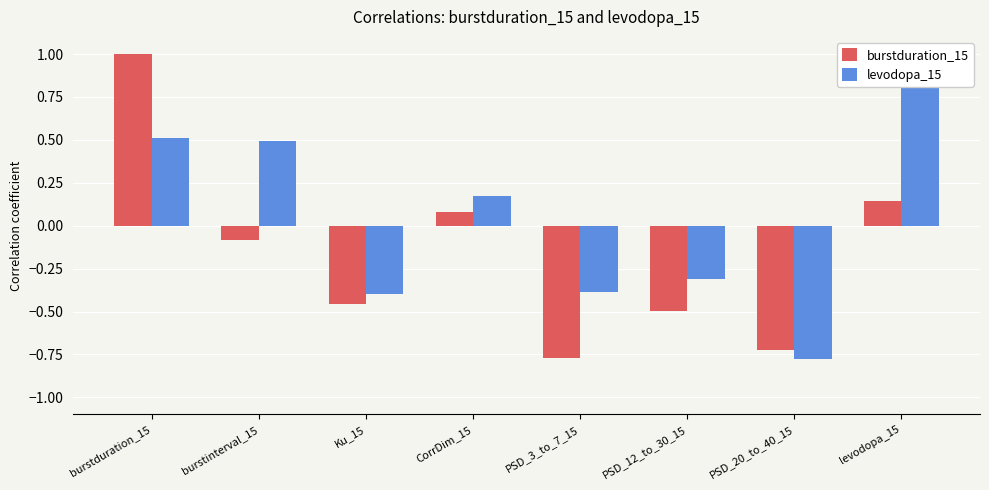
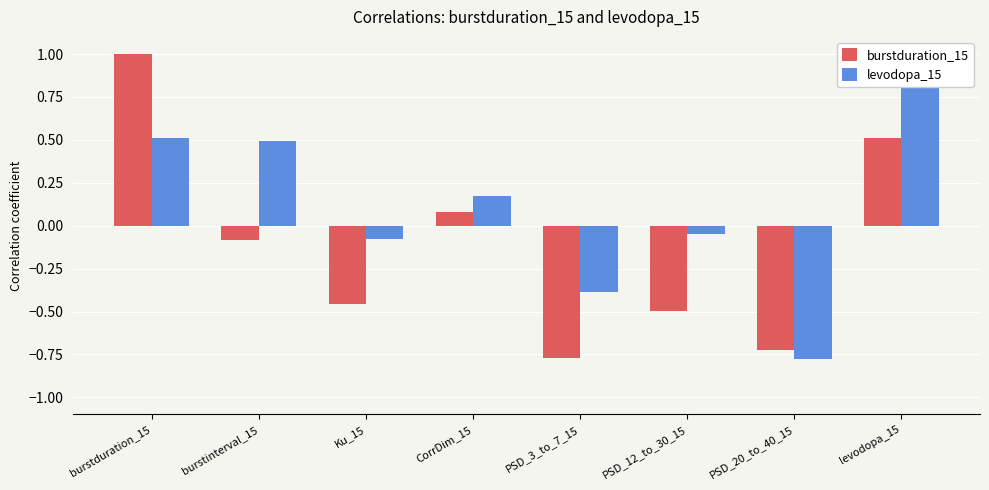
levodopa_15, Ku_15: -0.40 -> -0.08
levodopa_15, PSD_12_to_30_15: -0.31 -> -0.05
burstduration_15, levodopa_15: 0.14 -> 0.51
